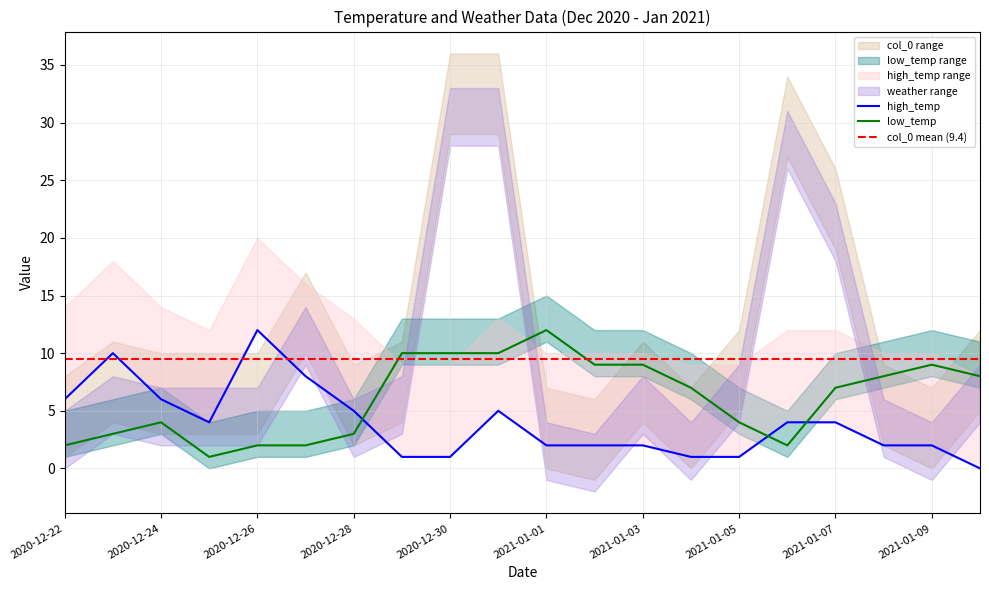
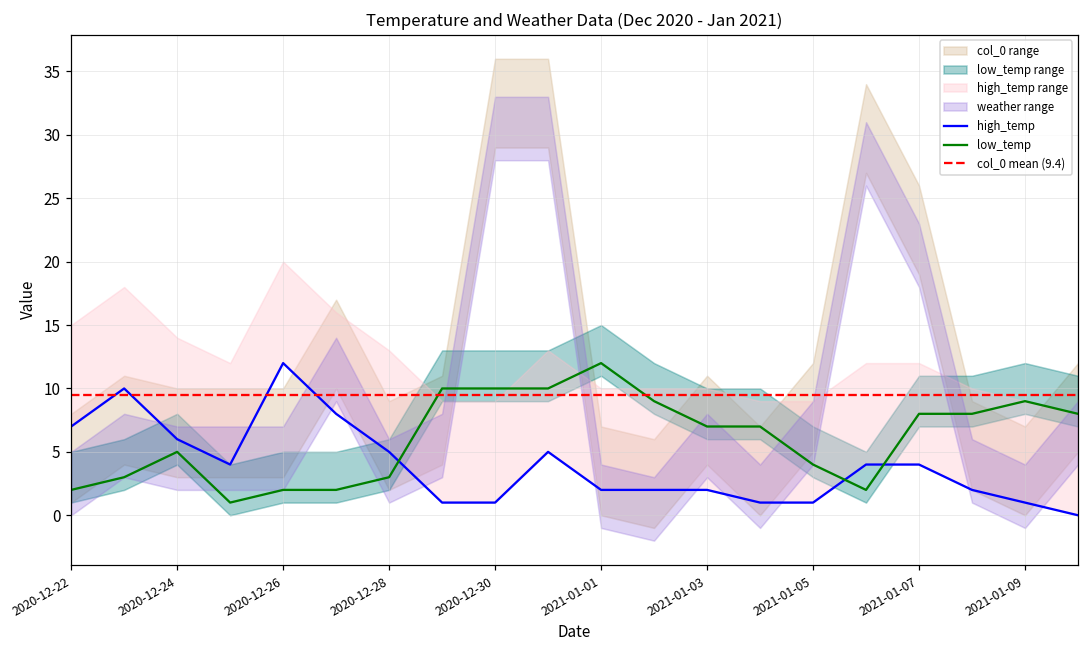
high_temp, 2020-12-22: 6 -> 7
low_temp, 2020-12-24: 4 -> 5
low_temp, 2021-01-03: 9 -> 7
low_temp, 2021-01-07: 7 -> 8
high_temp, 2021-01-09: 2 -> 1
